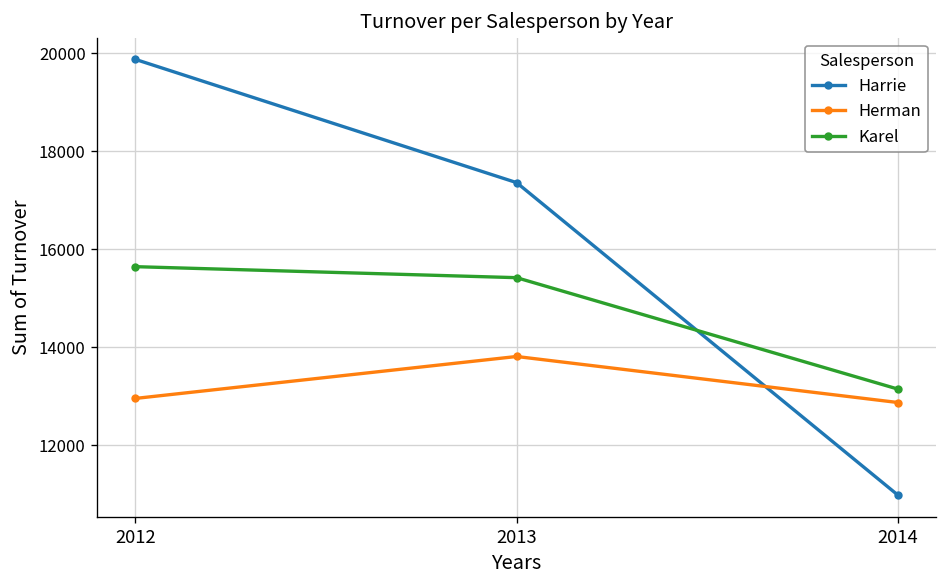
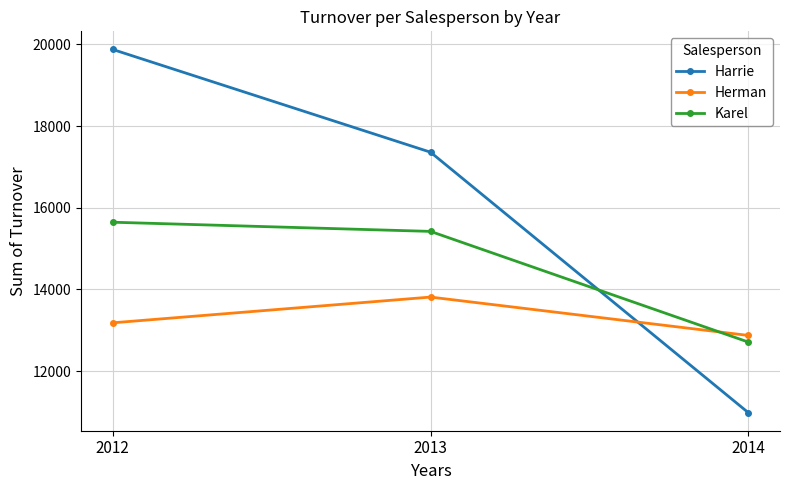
Herman, 2012: 13000 -> 13200
Karel, 2014: 13100 -> 12700
